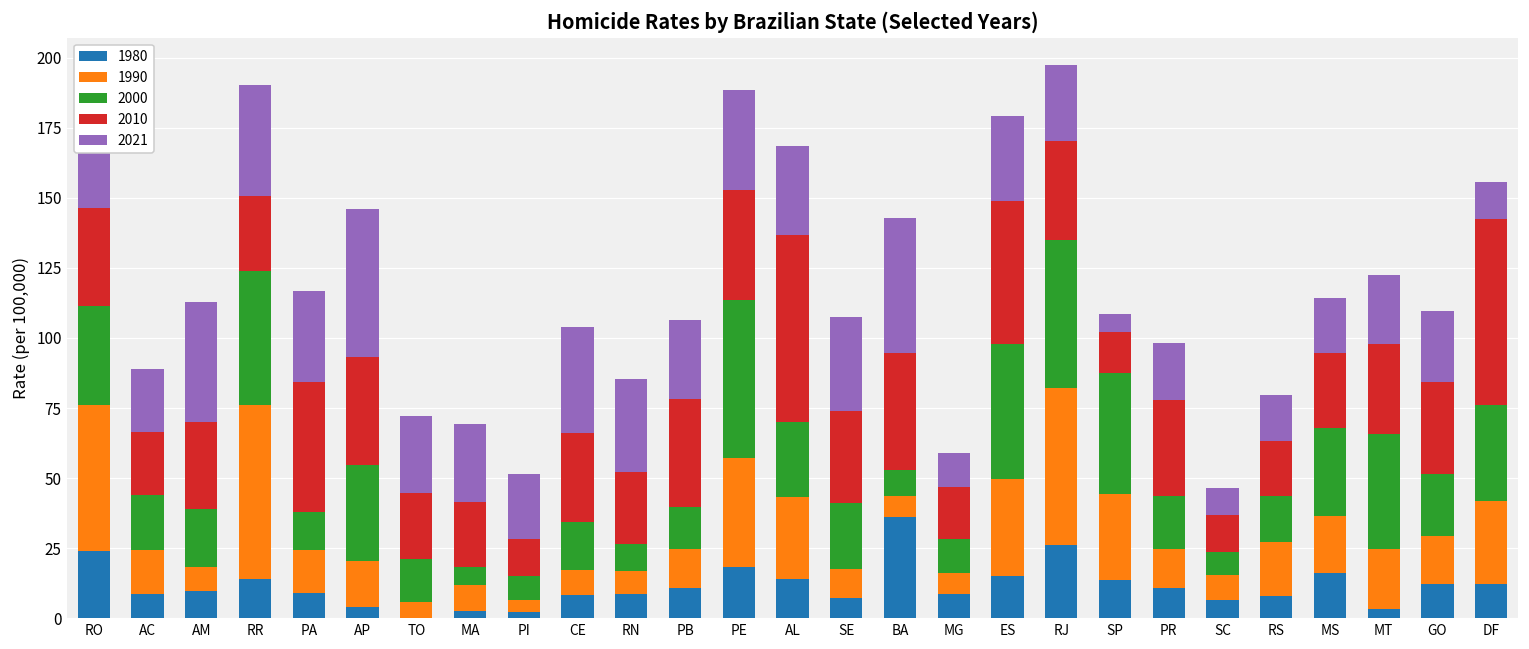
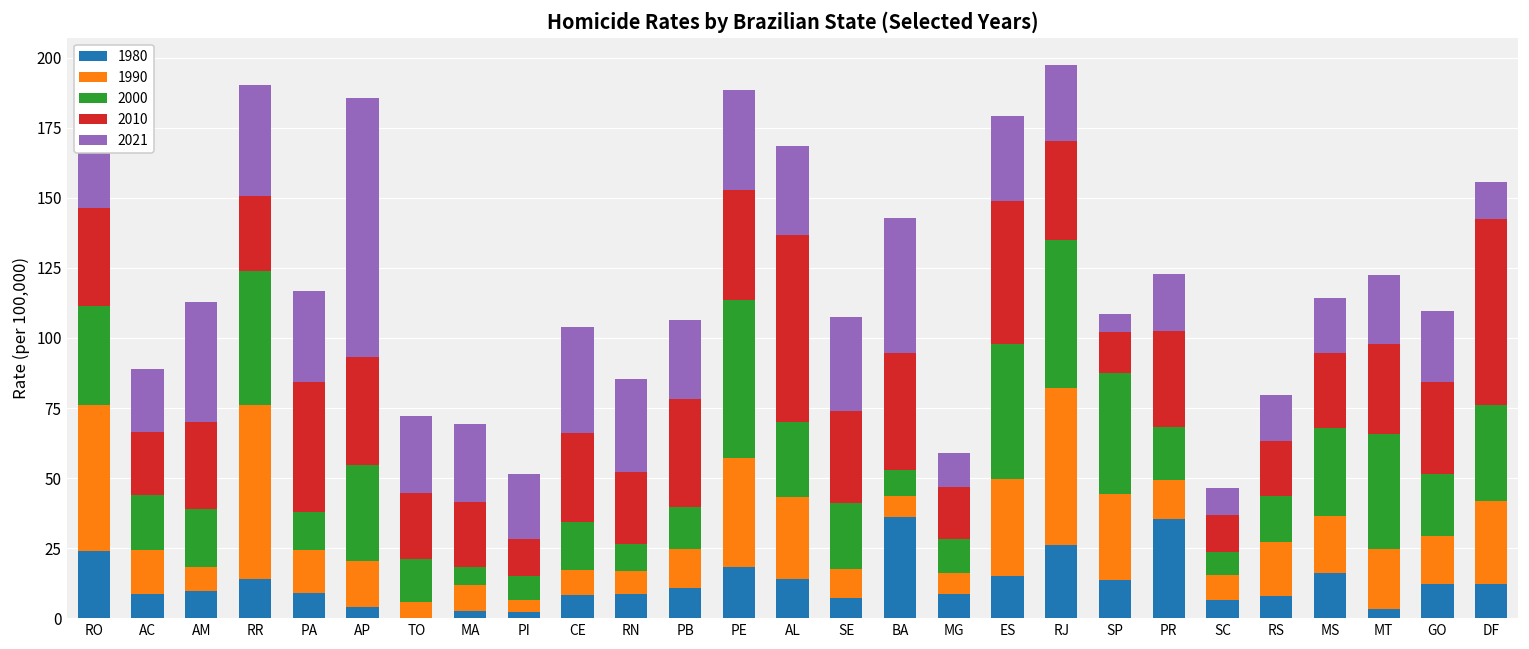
2021, AP: 53 -> 92
1980, PR: 11 -> 35
